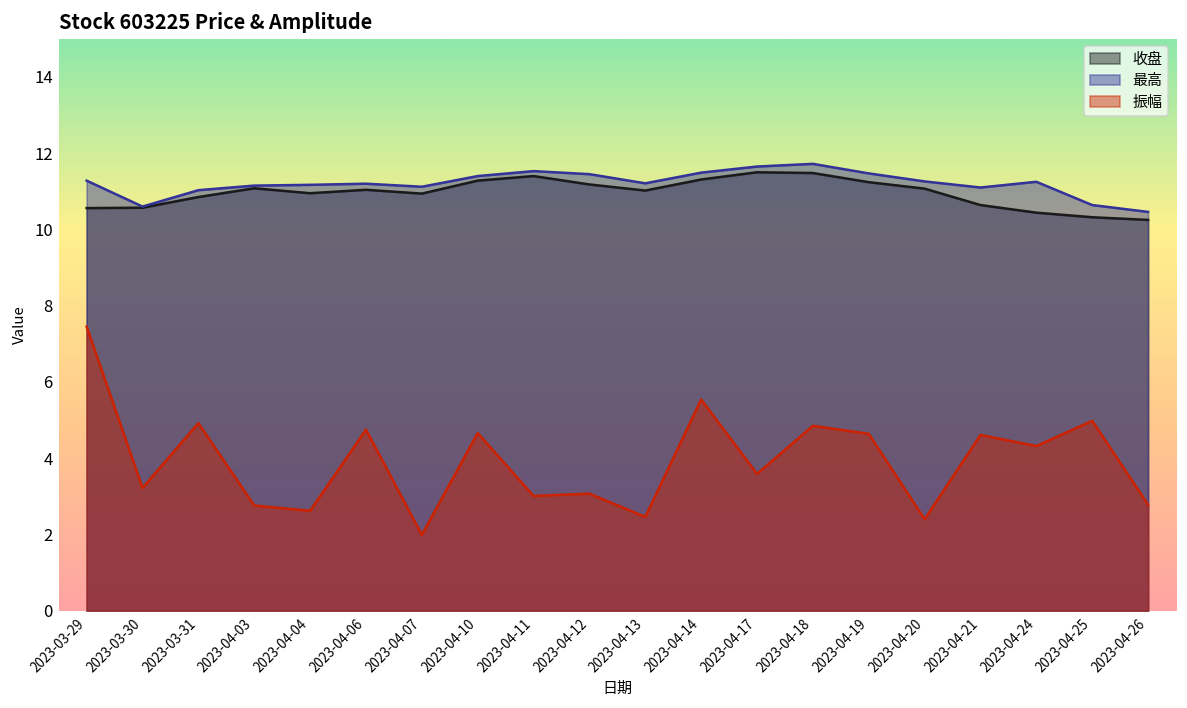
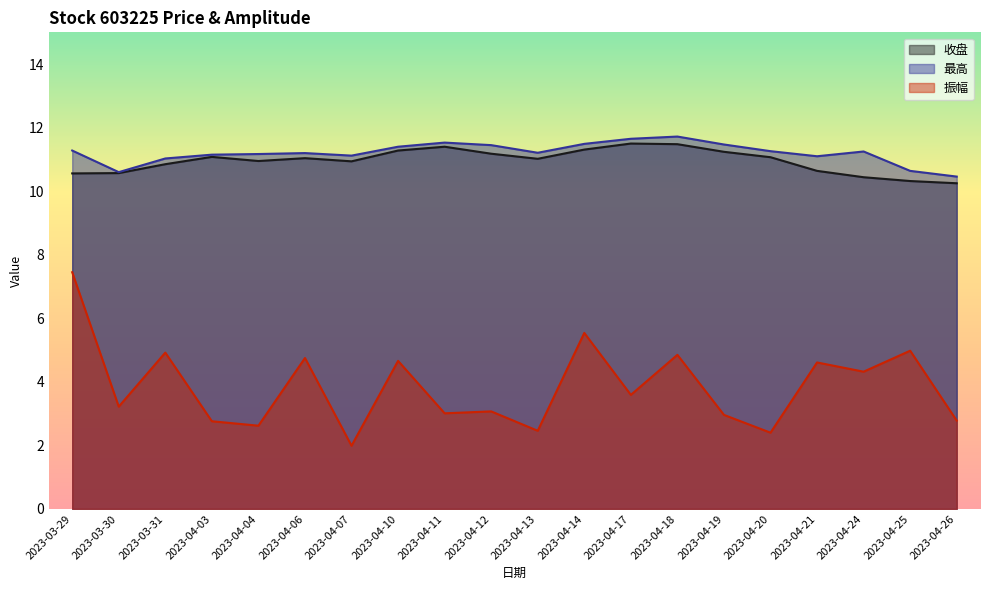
振幅, 2023-04-19: 4.6 -> 3.0
